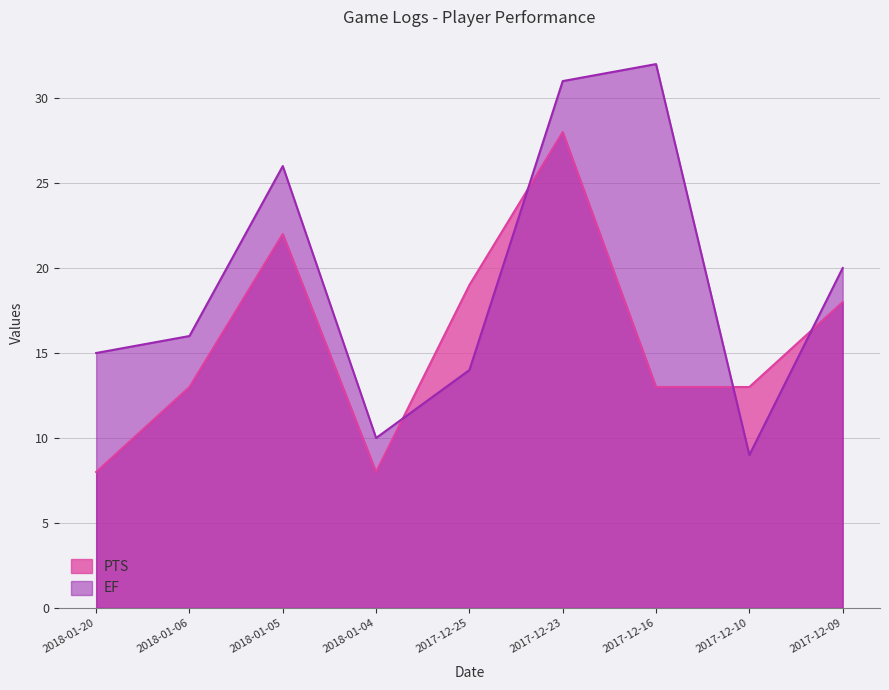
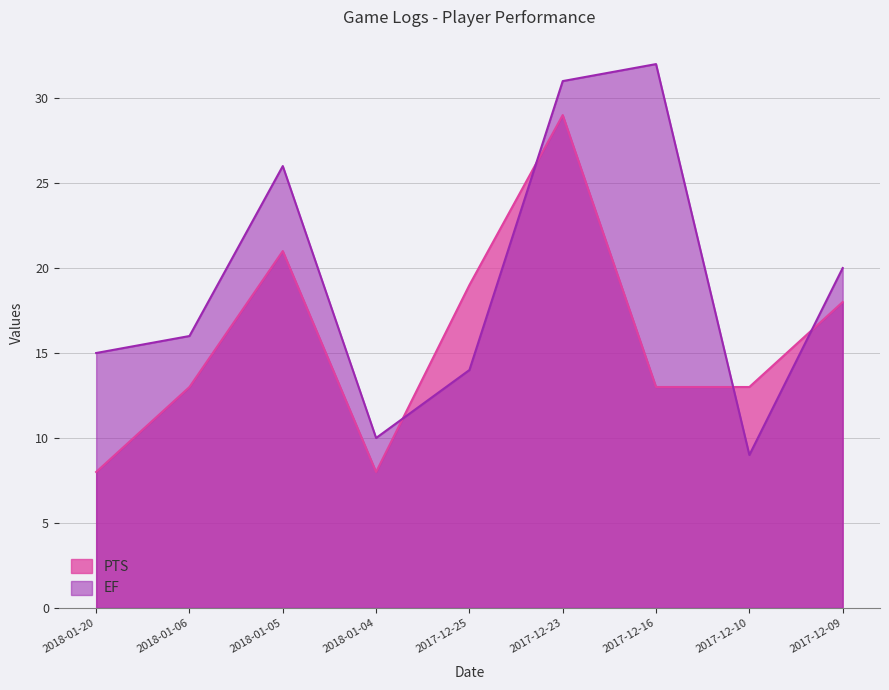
PTS, 2018-01-05: 22 -> 21
PTS, 2017-12-23: 28 -> 29
